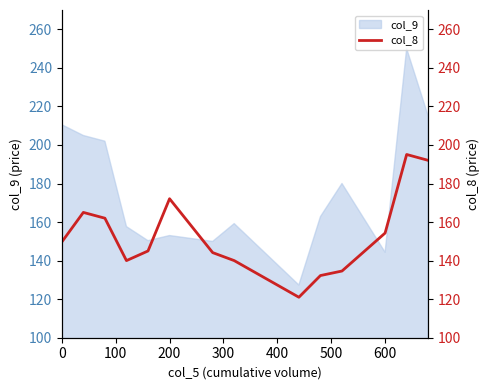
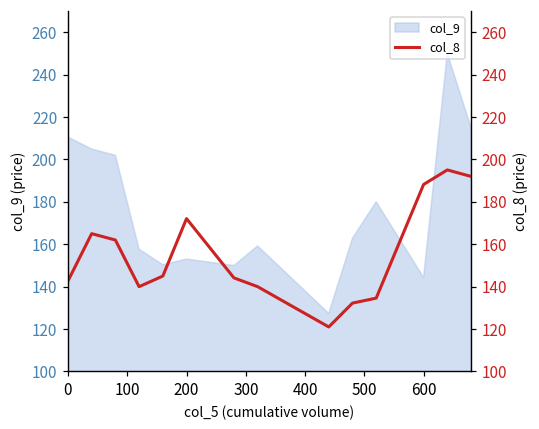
col_8, 0: 150 -> 143
col_8, 600: 154 -> 188
